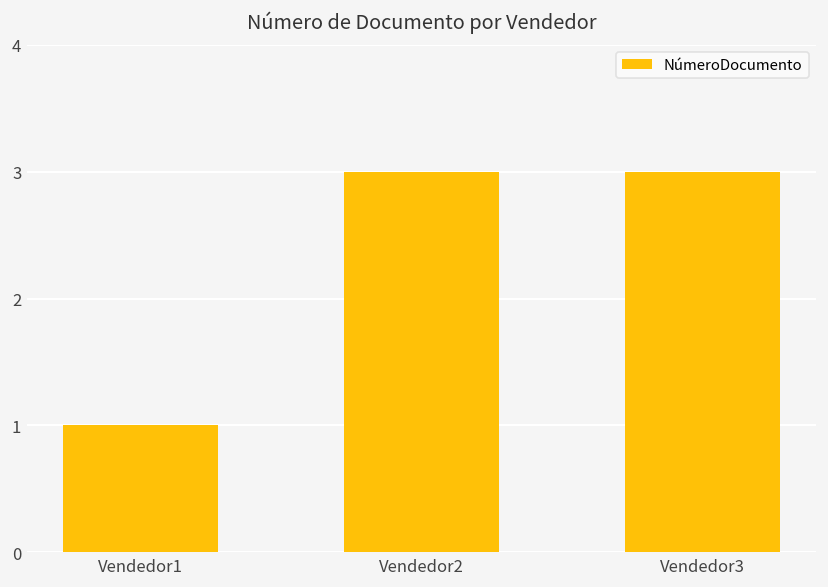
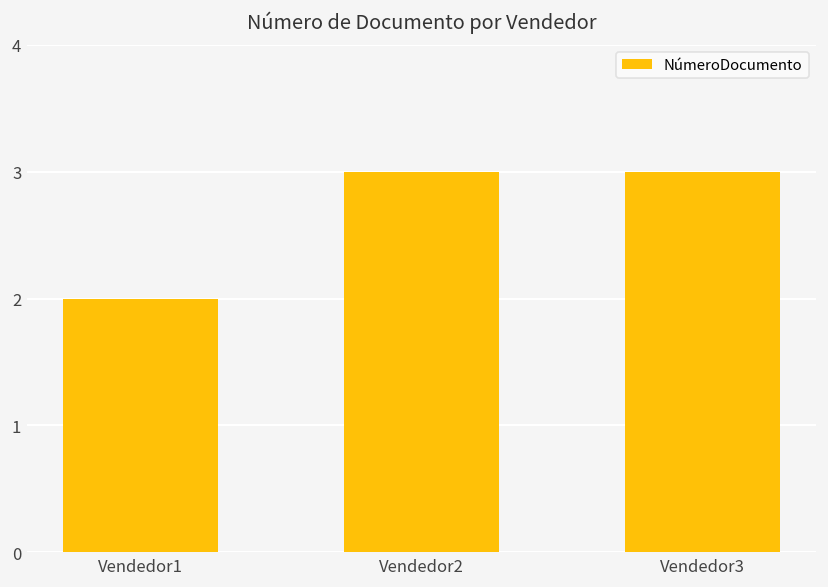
Vendedor1: 1 -> 2
